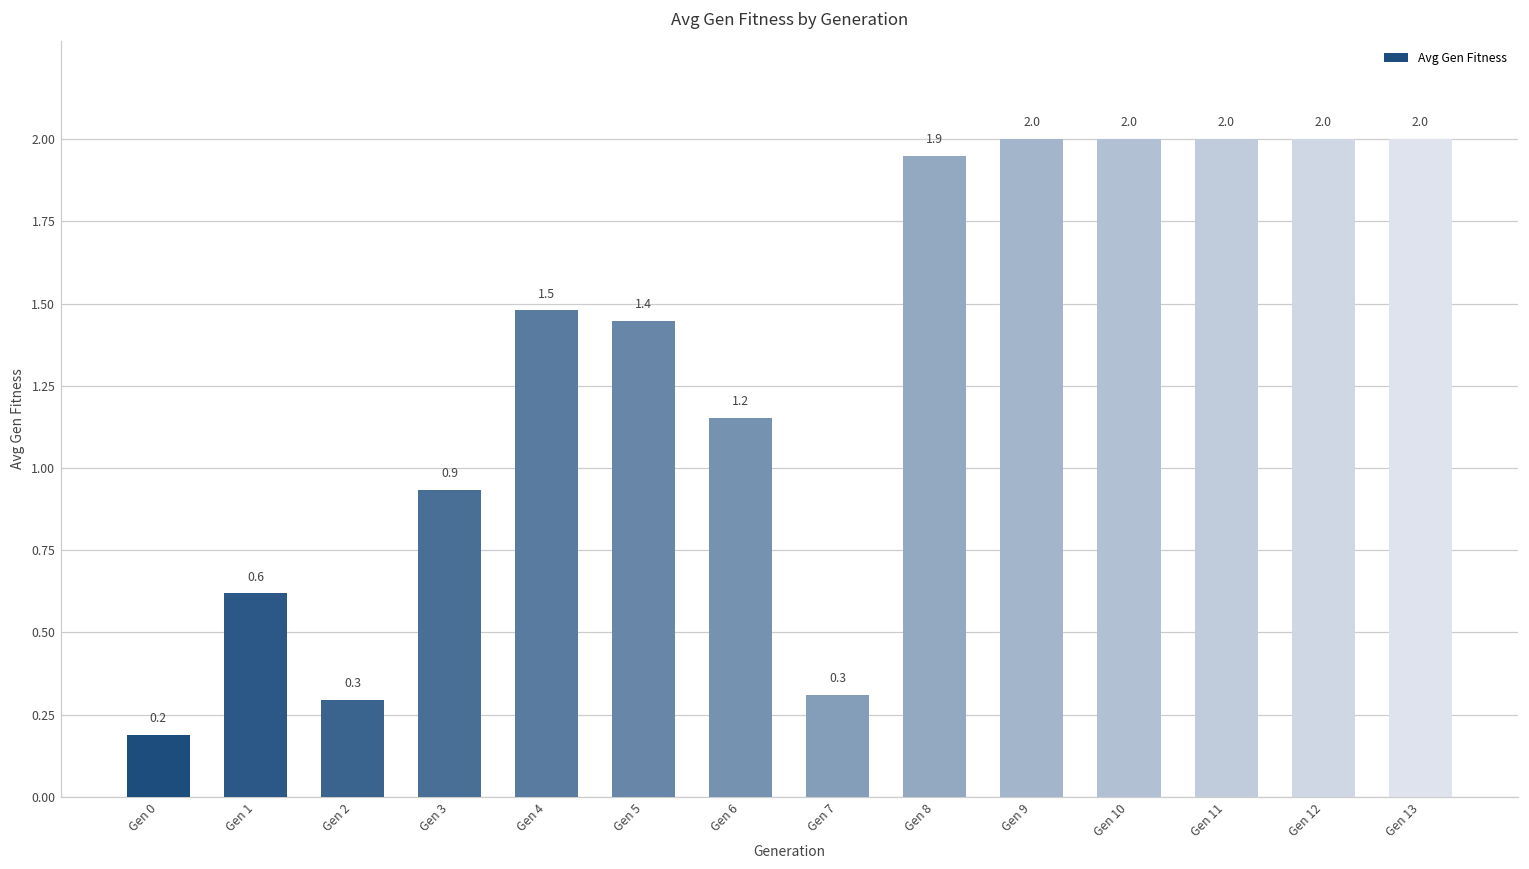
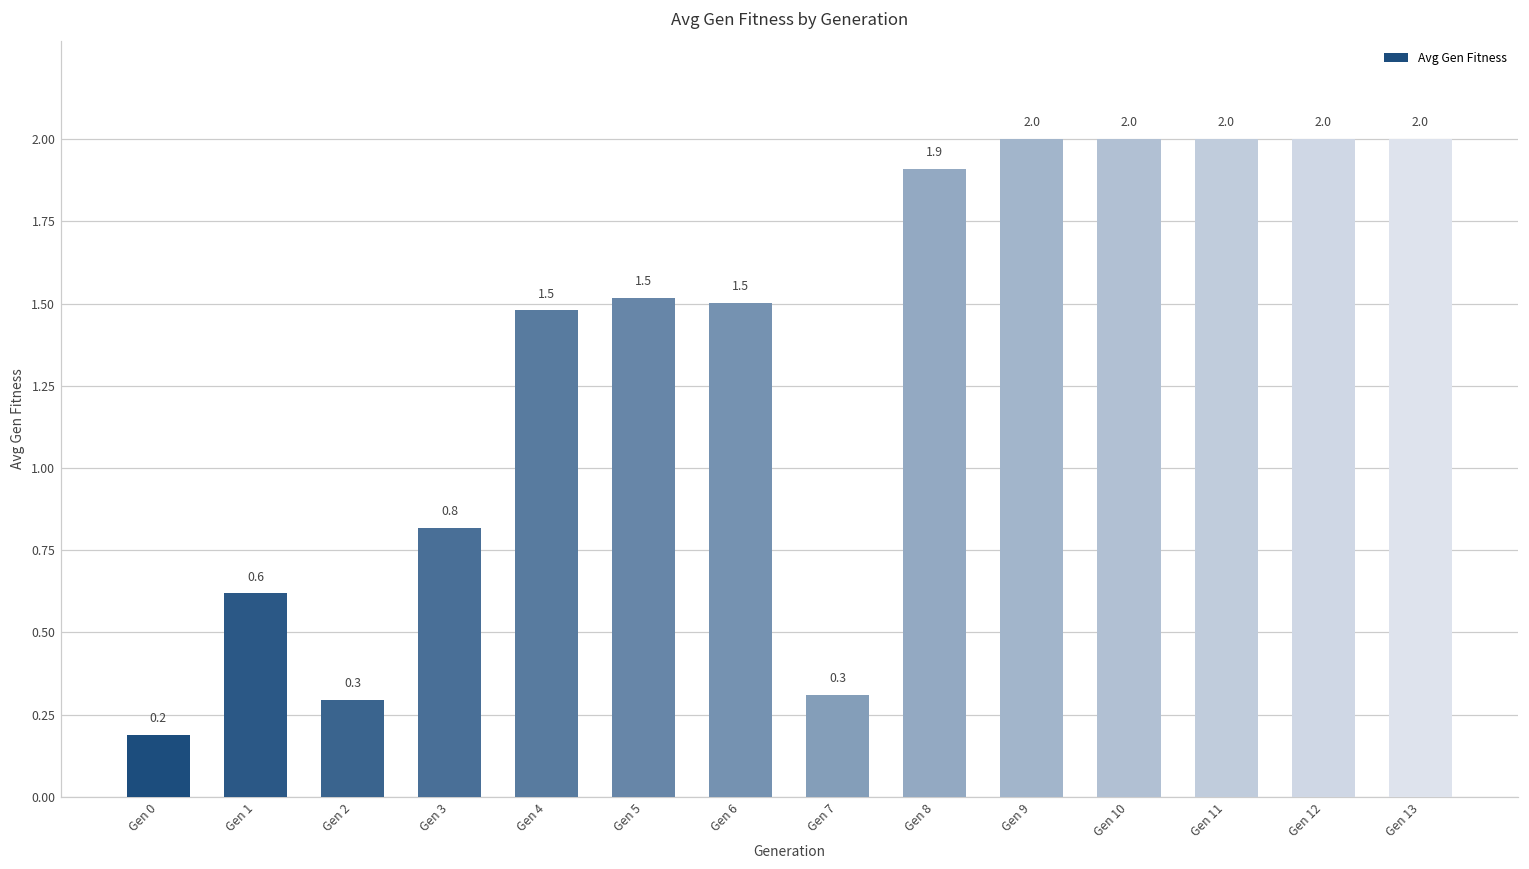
Gen 3: 0.9 -> 0.8
Gen 5: 1.4 -> 1.5
Gen 6: 1.2 -> 1.5
Gen 8: 1.95 -> 1.91
